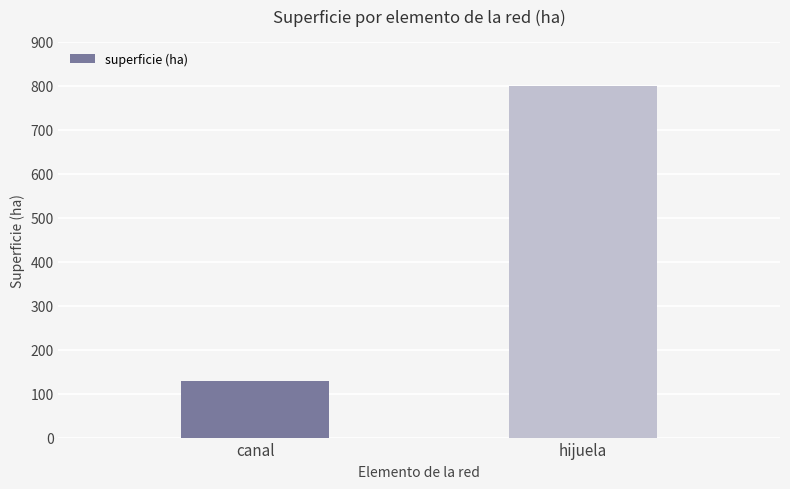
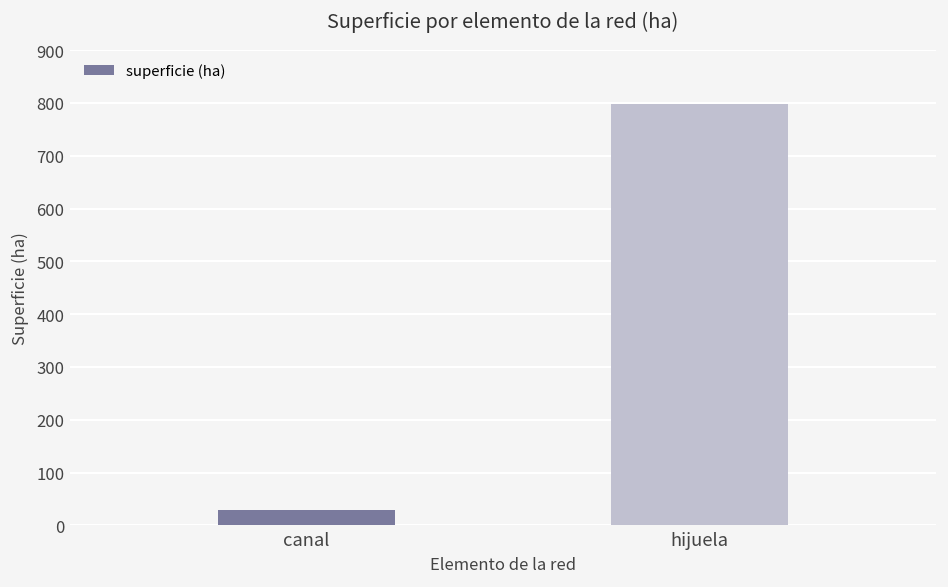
canal: 130 -> 30
